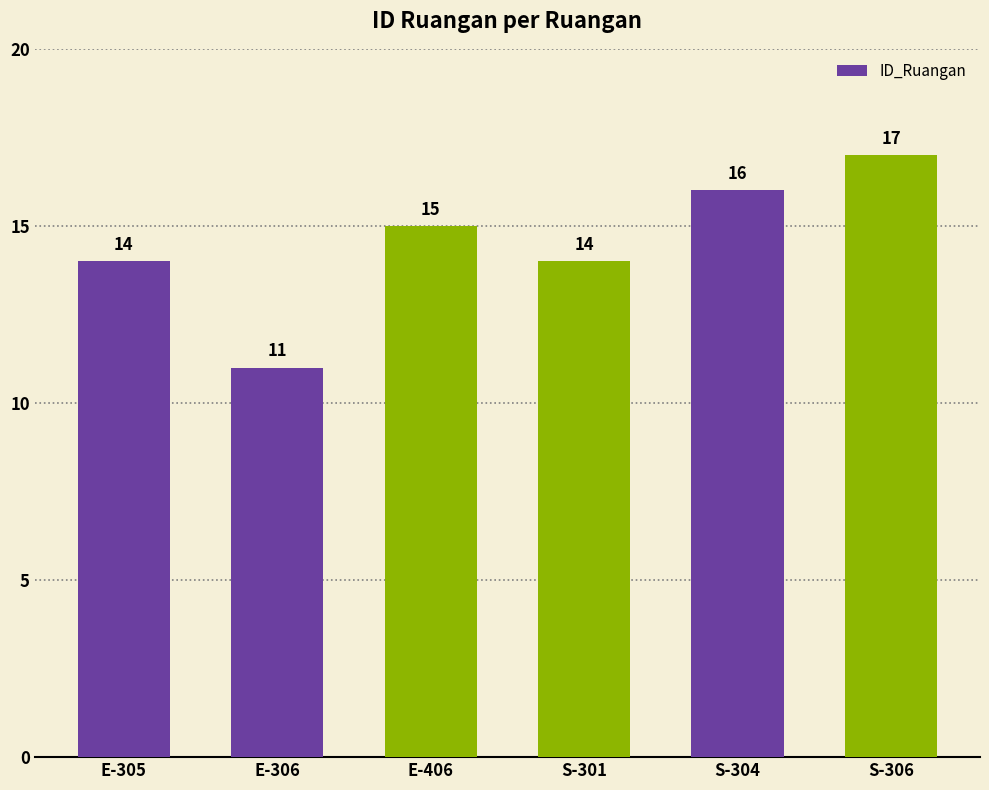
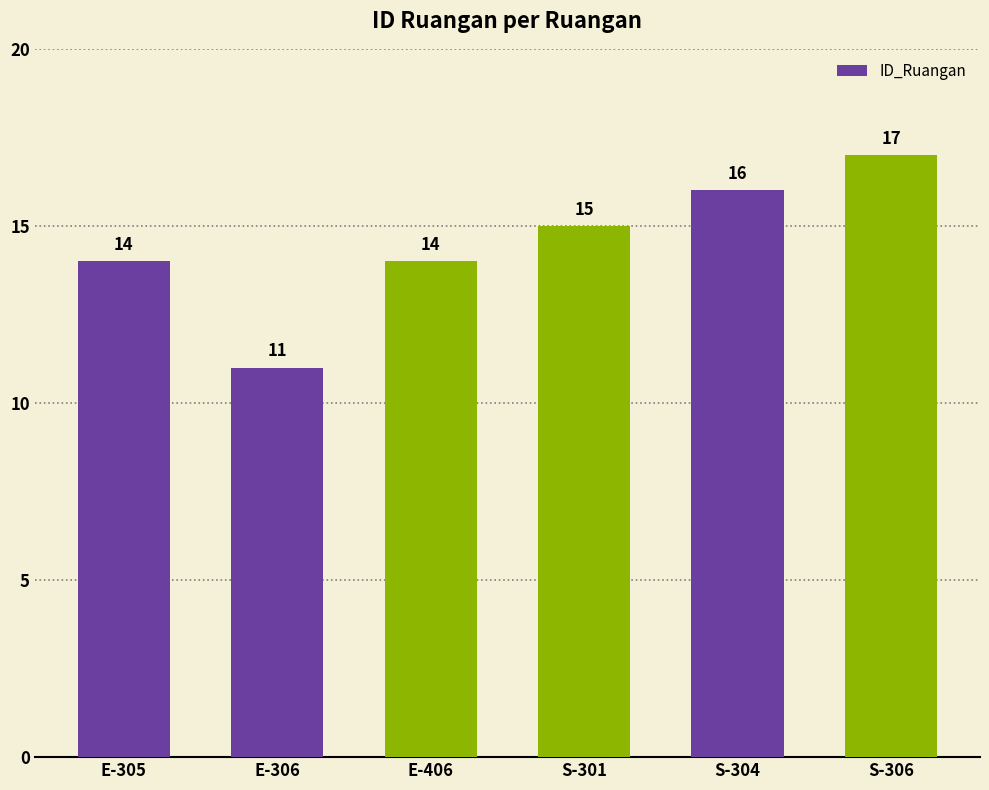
E-406: 15 -> 14
S-301: 14 -> 15
